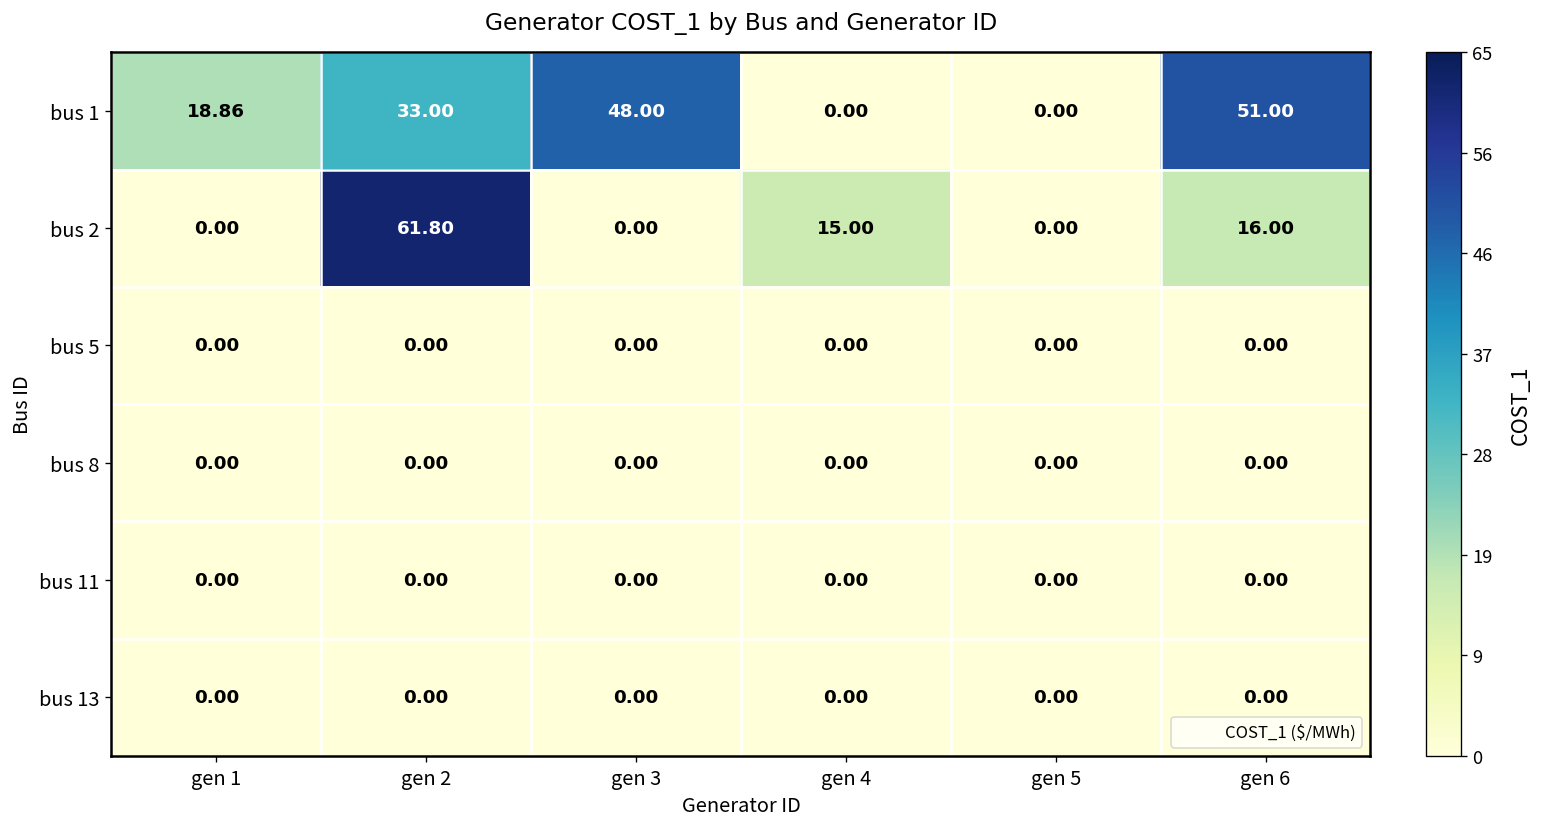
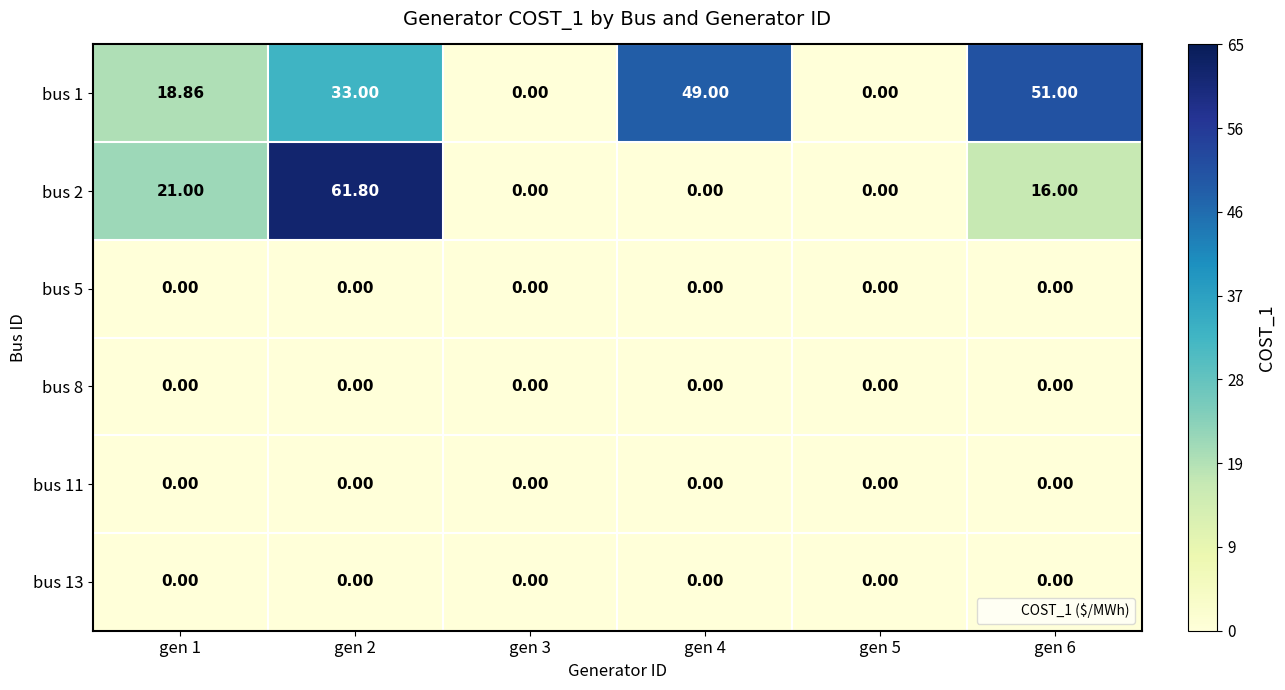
bus 1, gen 3: 48.00 -> 0.00
bus 1, gen 4: 0.00 -> 49.00
bus 2, gen 1: 0.00 -> 21.00
bus 2, gen 4: 15.00 -> 0.00
